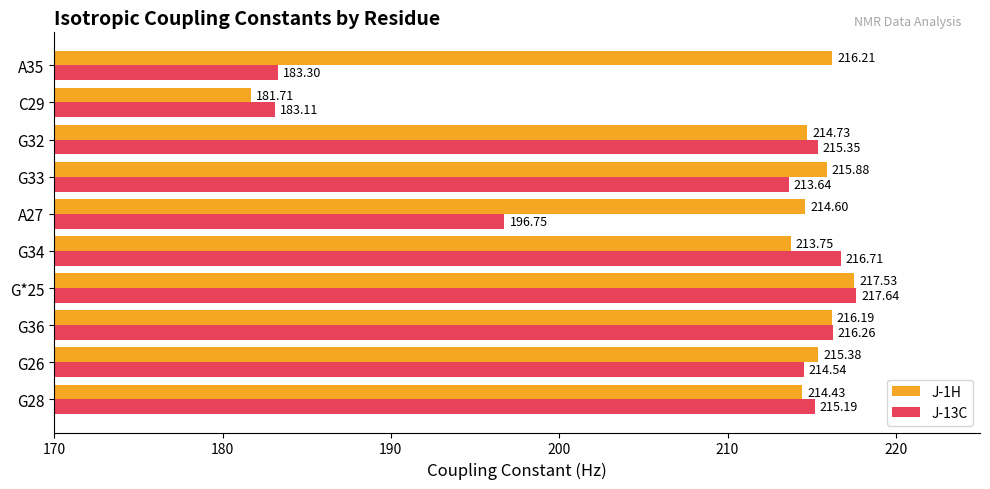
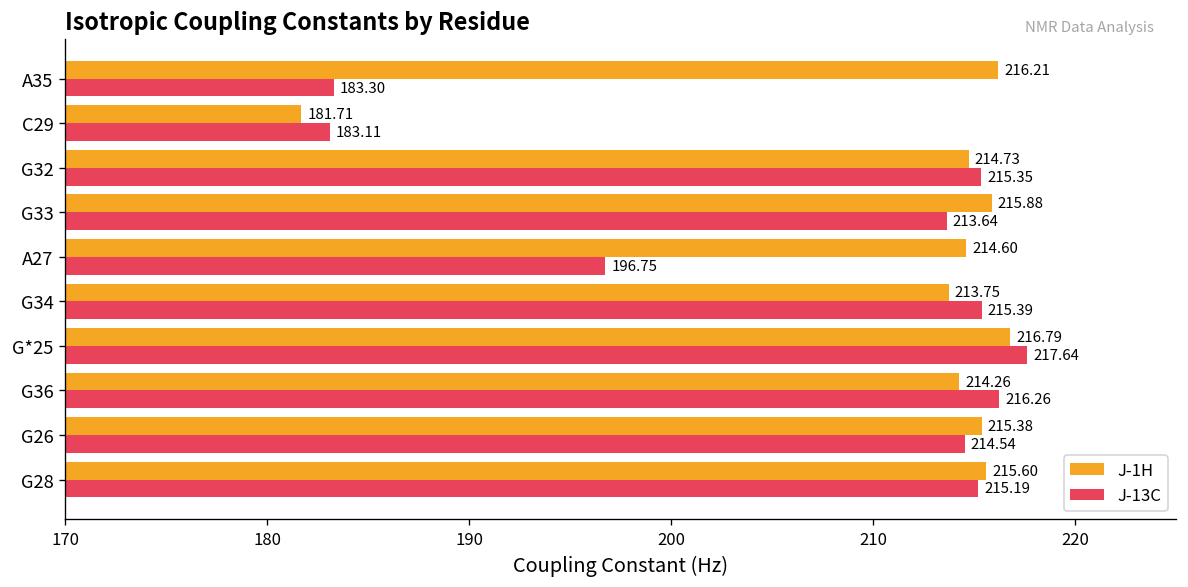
J-13C, G34: 216.71 -> 215.39
J-1H, G*25: 217.53 -> 216.79
J-1H, G36: 216.19 -> 214.26
J-1H, G28: 214.43 -> 215.60
